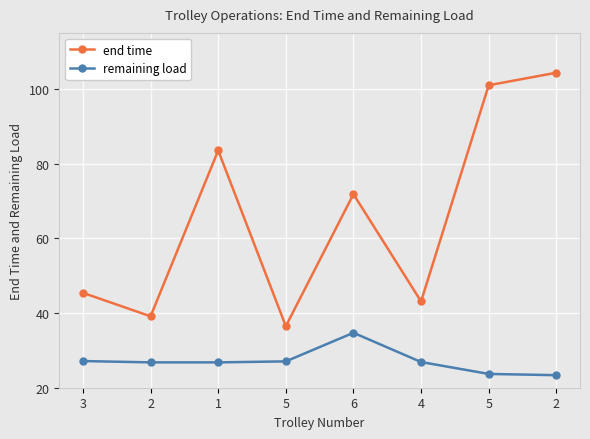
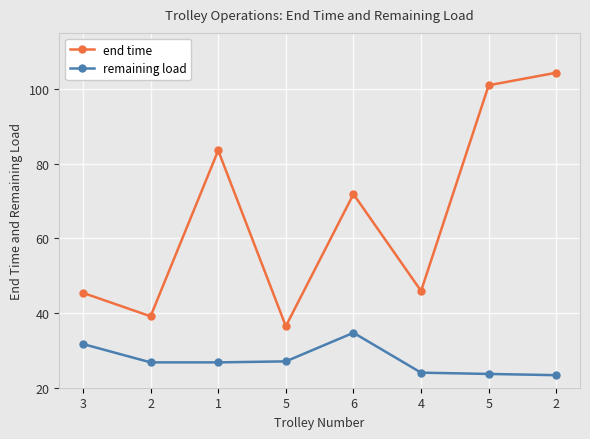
remaining load, 3: 27 -> 32
end time, 4: 43 -> 46
remaining load, 4: 27 -> 24
